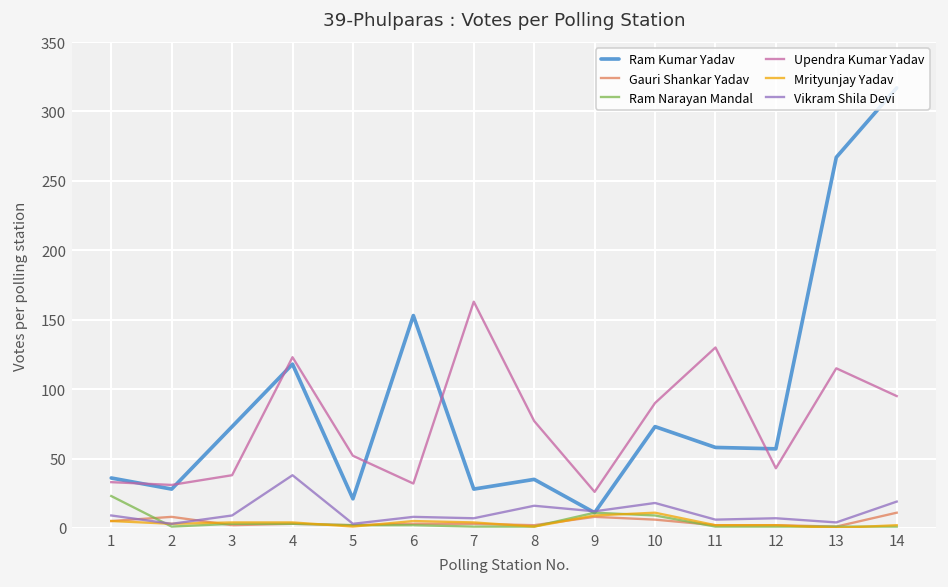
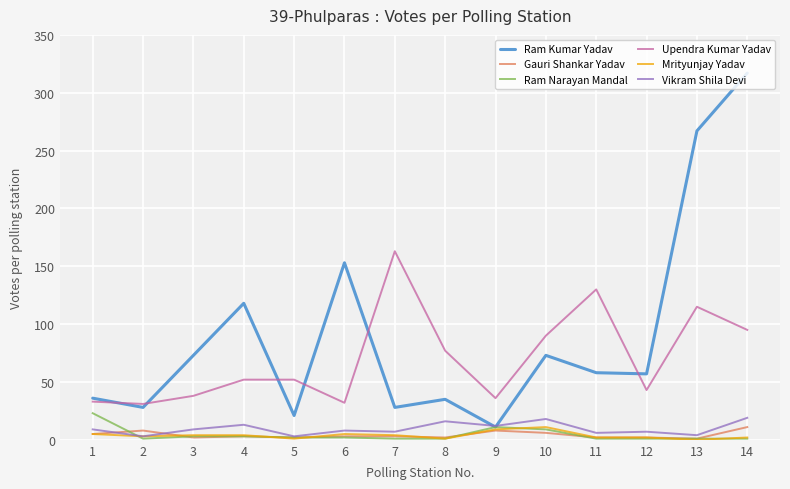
Upendra Kumar Yadav, 4: 123 -> 52
Vikram Shila Devi, 4: 38 -> 13
Upendra Kumar Yadav, 9: 26 -> 36
